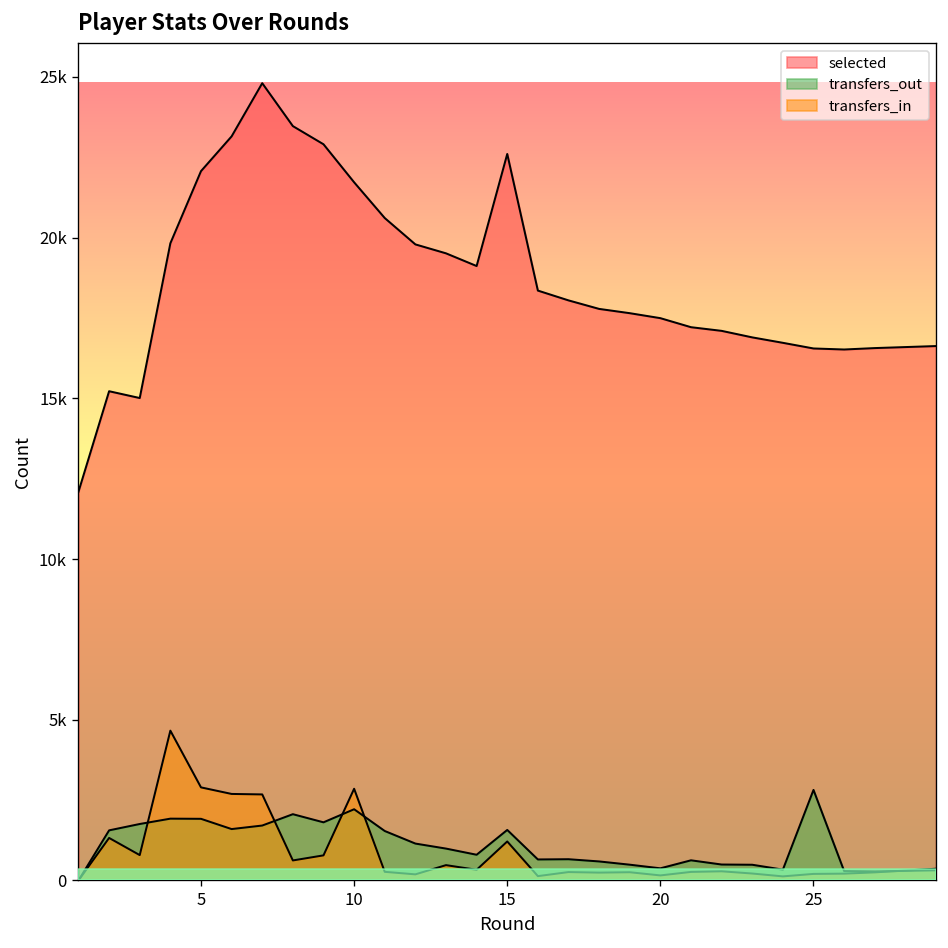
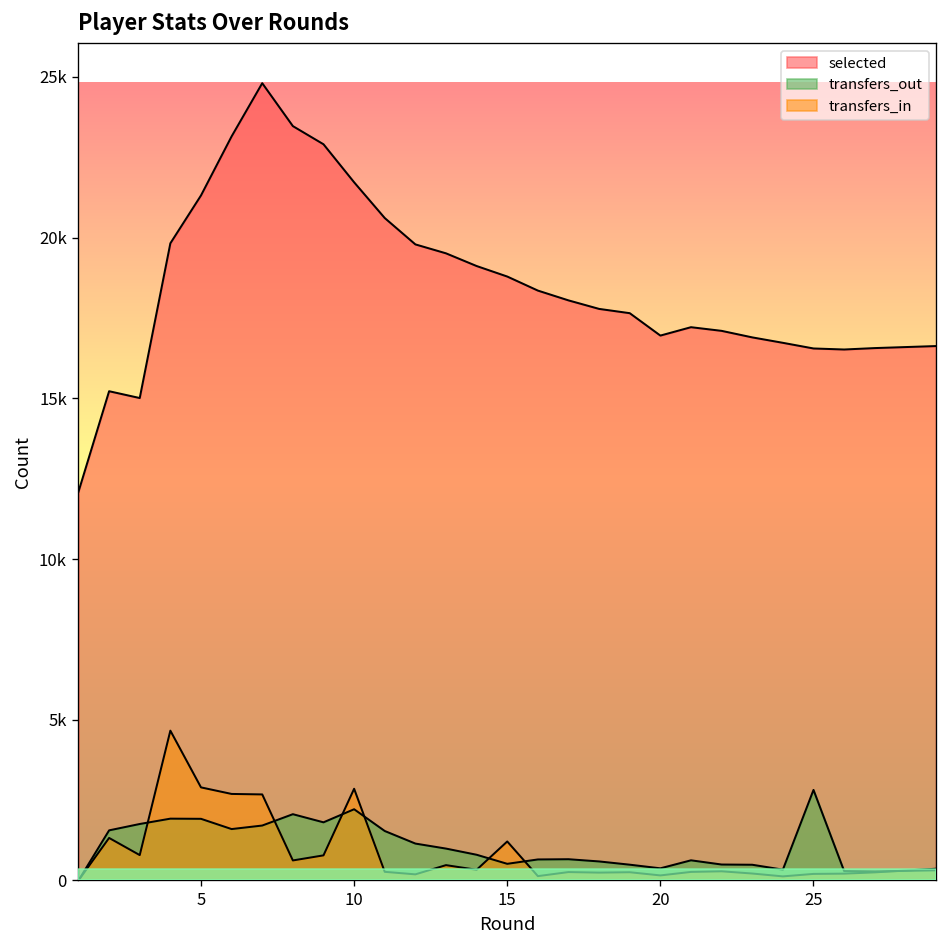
selected, 5: 22100 -> 21300
selected, 15: 22600 -> 18800
transfers_out, 15: 1600 -> 500
selected, 20: 17500 -> 17000
